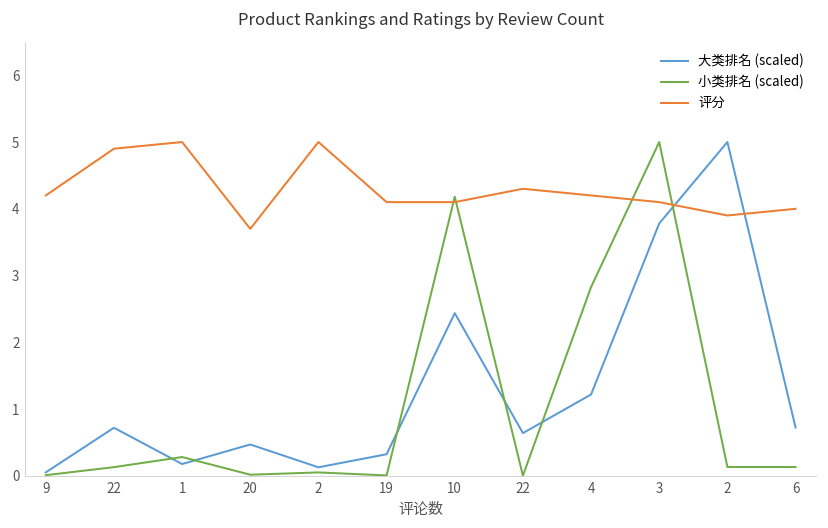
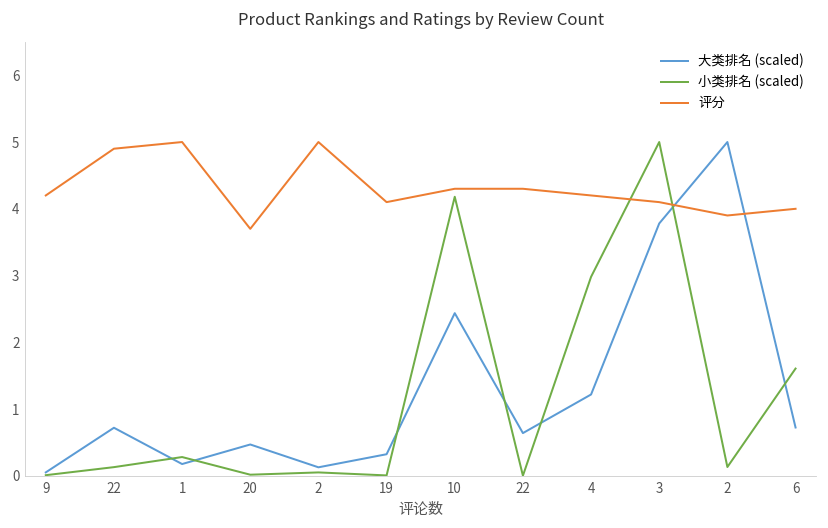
评分, 10: 4.1 -> 4.3
小类排名 (scaled), 4: 2.8 -> 3.0
小类排名 (scaled), 6: 0.1 -> 1.6
